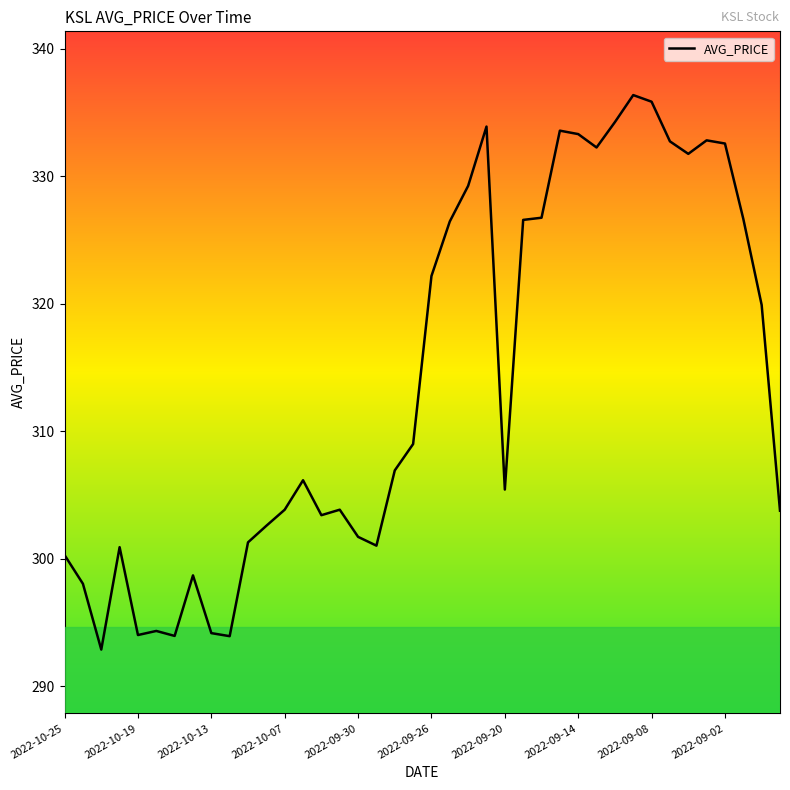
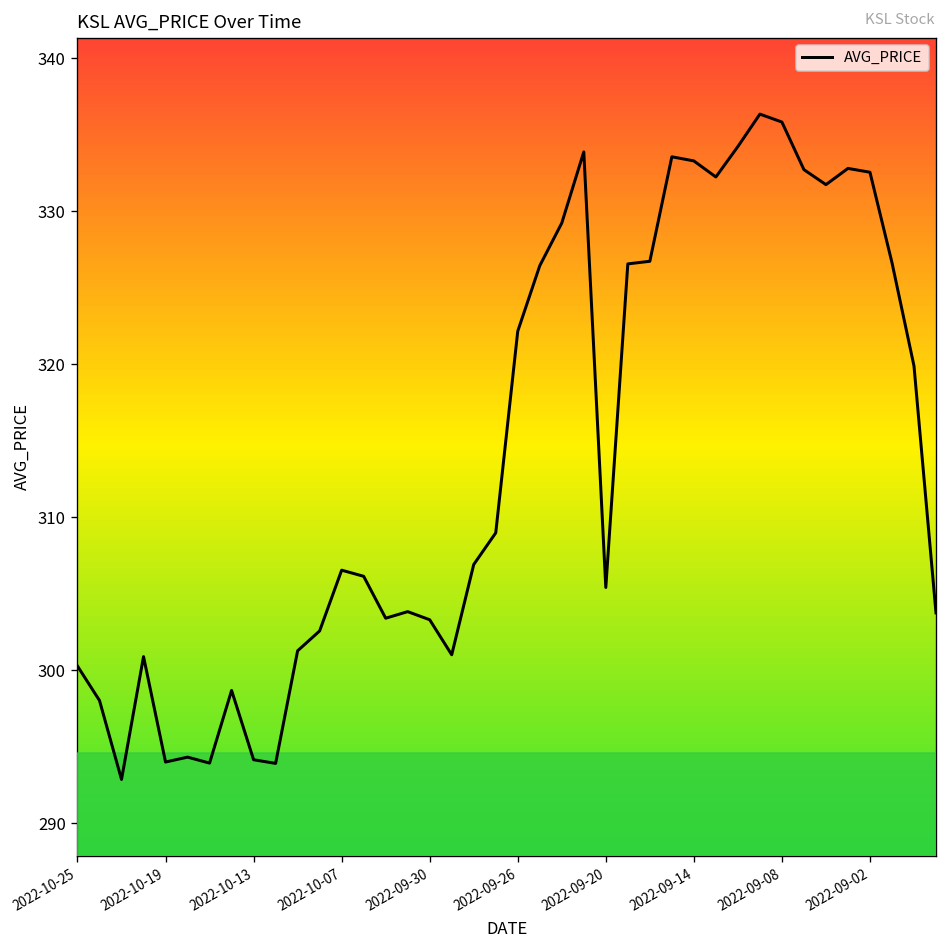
2022-10-07: 303.8 -> 306.5
2022-09-30: 301.7 -> 303.3
